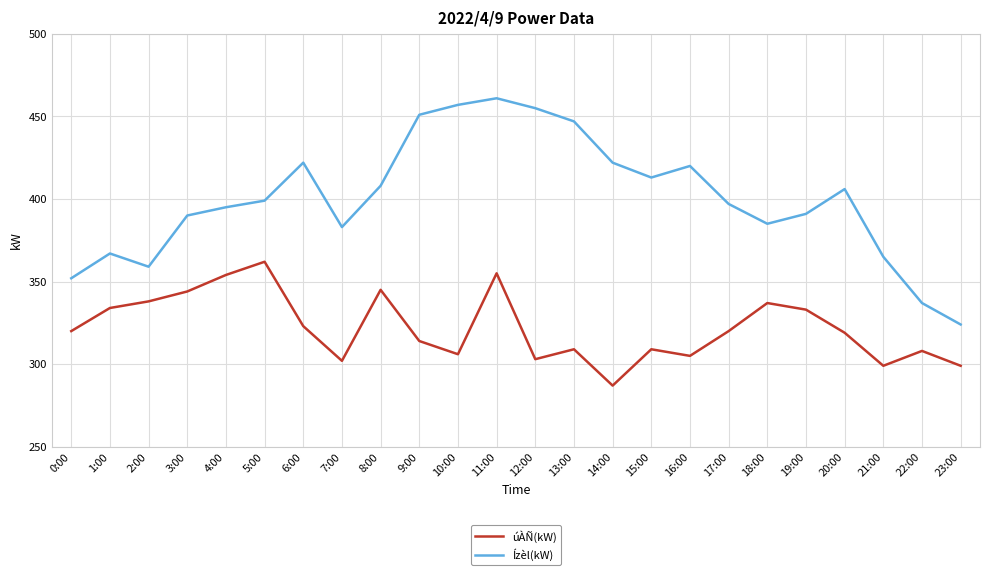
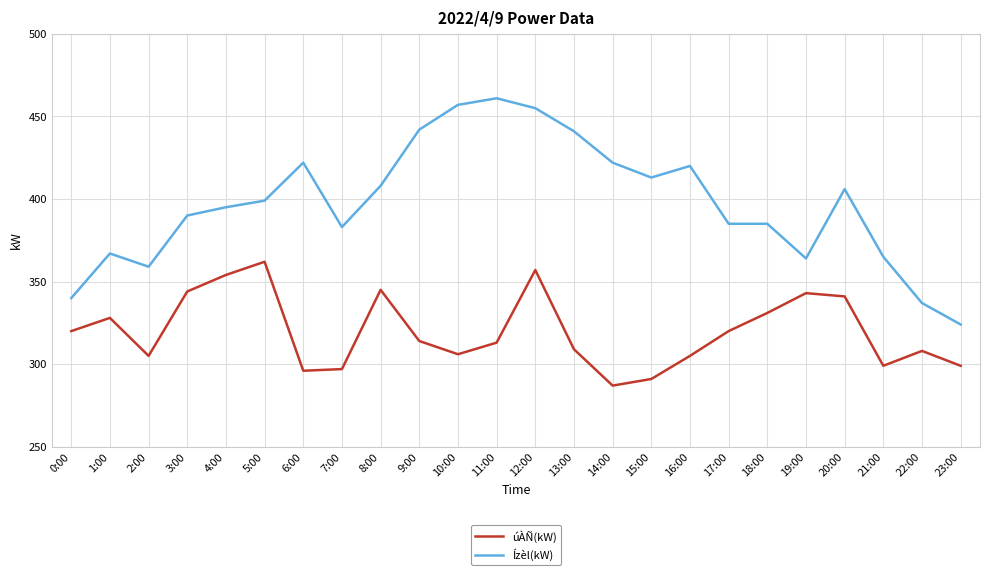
Ízèl(kW), 0:00: 352 -> 340
úÀÑ(kW), 1:00: 334 -> 328
úÀÑ(kW), 2:00: 338 -> 305
úÀÑ(kW), 6:00: 323 -> 296
úÀÑ(kW), 7:00: 302 -> 297
Ízèl(kW), 9:00: 451 -> 442
úÀÑ(kW), 11:00: 355 -> 313
úÀÑ(kW), 12:00: 303 -> 357
Ízèl(kW), 13:00: 447 -> 441
úÀÑ(kW), 15:00: 309 -> 291
Ízèl(kW), 17:00: 397 -> 385
úÀÑ(kW), 18:00: 337 -> 331
úÀÑ(kW), 19:00: 333 -> 343
Ízèl(kW), 19:00: 391 -> 364
úÀÑ(kW), 20:00: 319 -> 341
